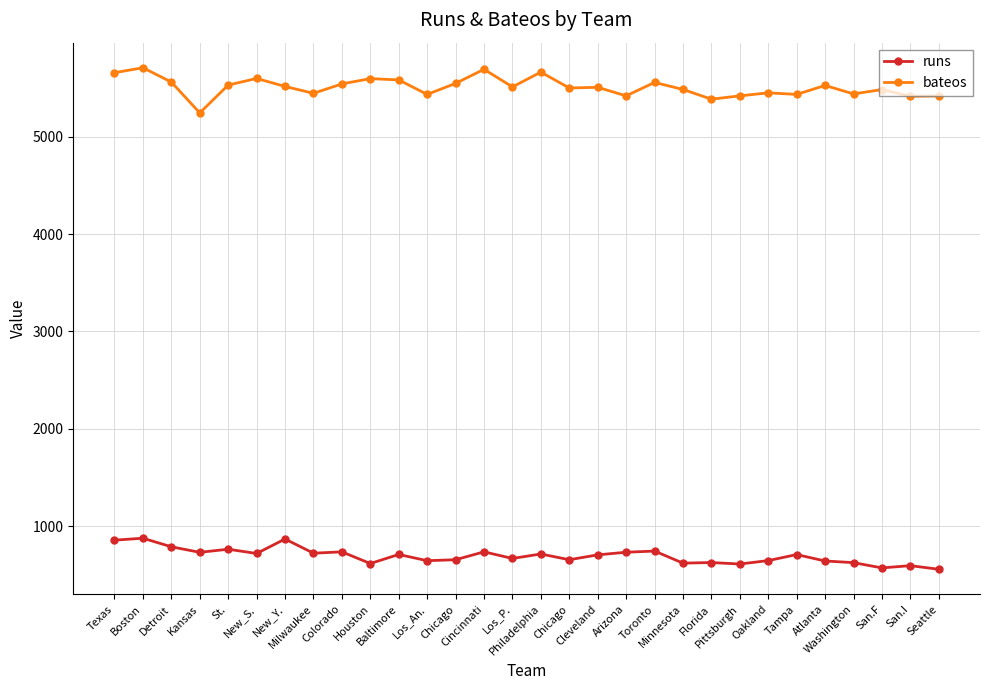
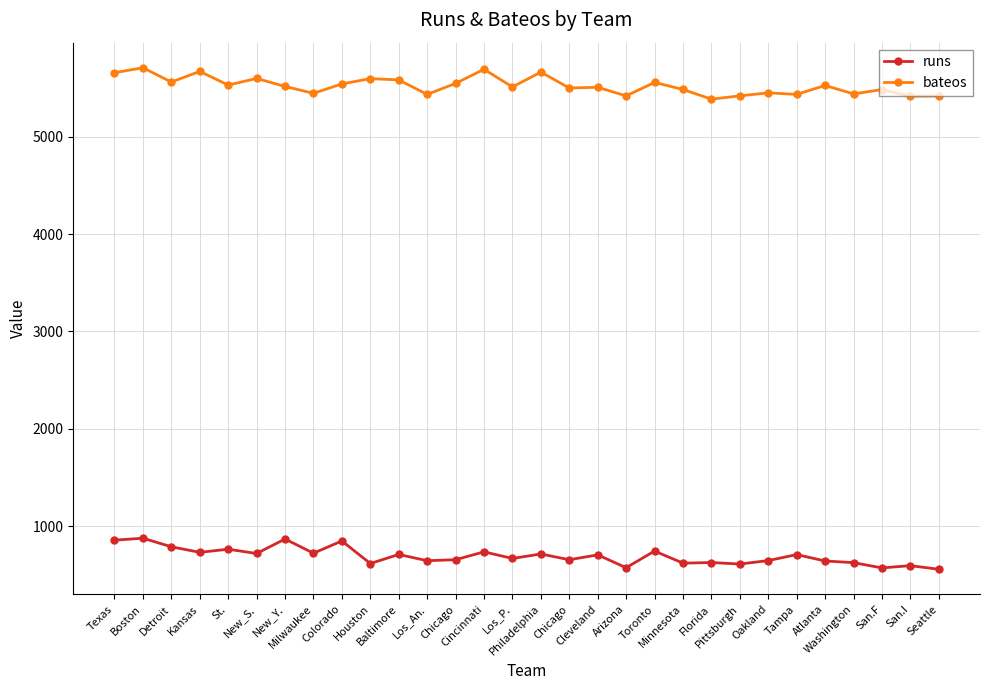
bateos, Kansas: 5200 -> 5700
runs, Colorado: 700 -> 800
runs, Arizona: 700 -> 600
